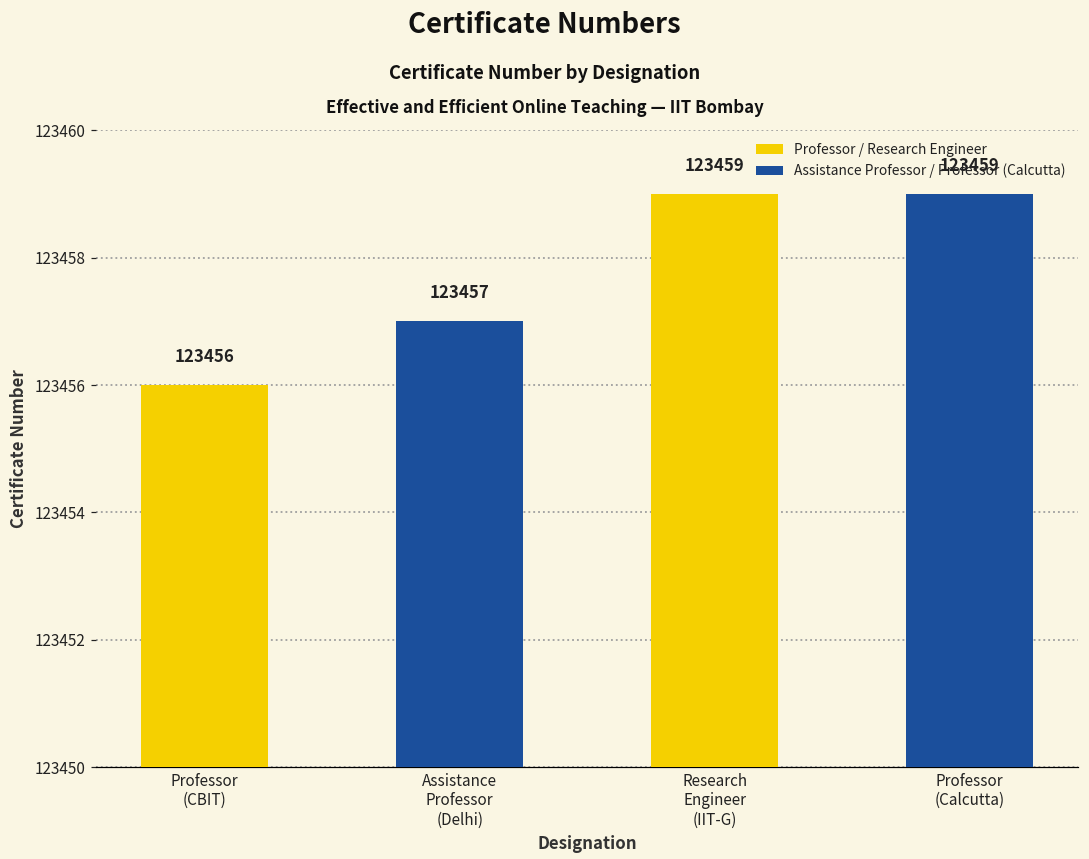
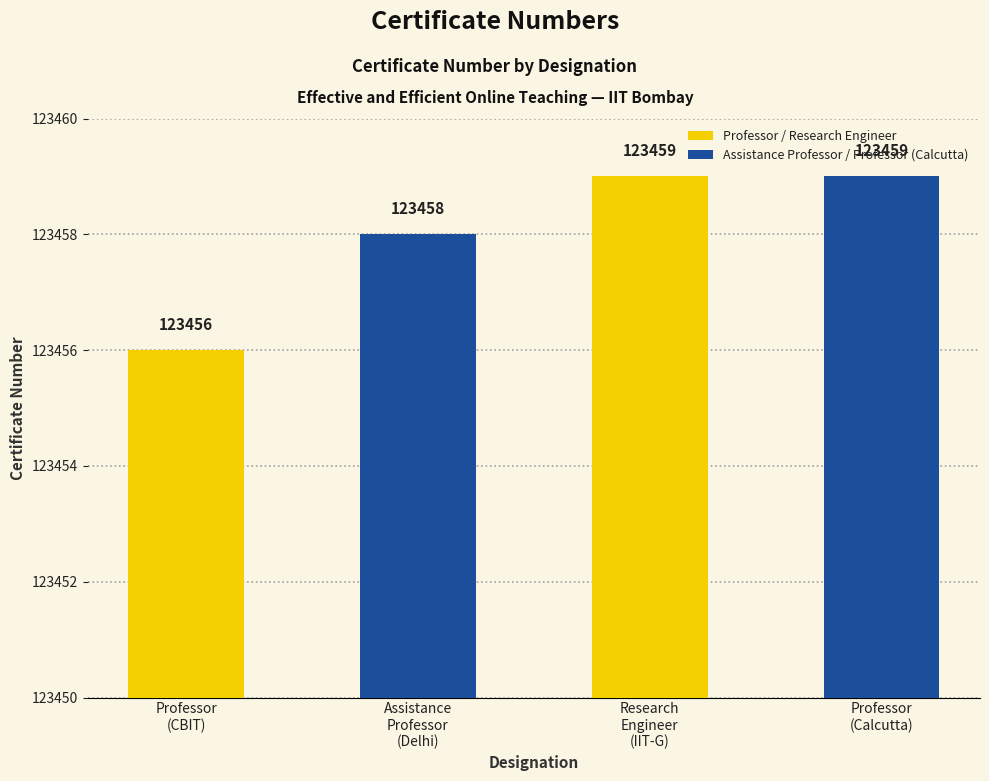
Assistance Professor (Delhi): 123457 -> 123458
